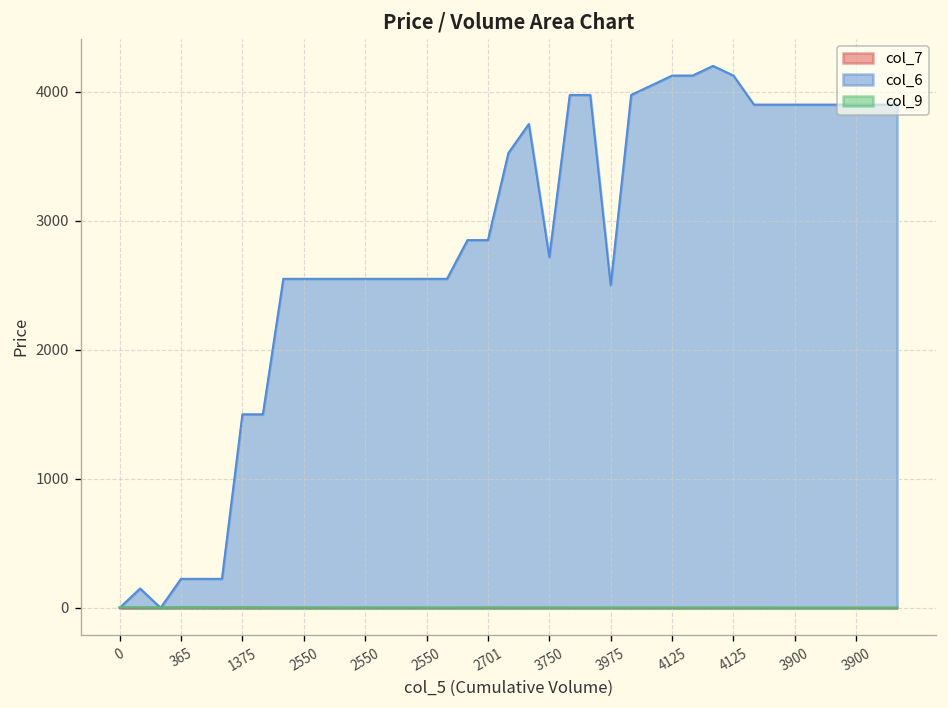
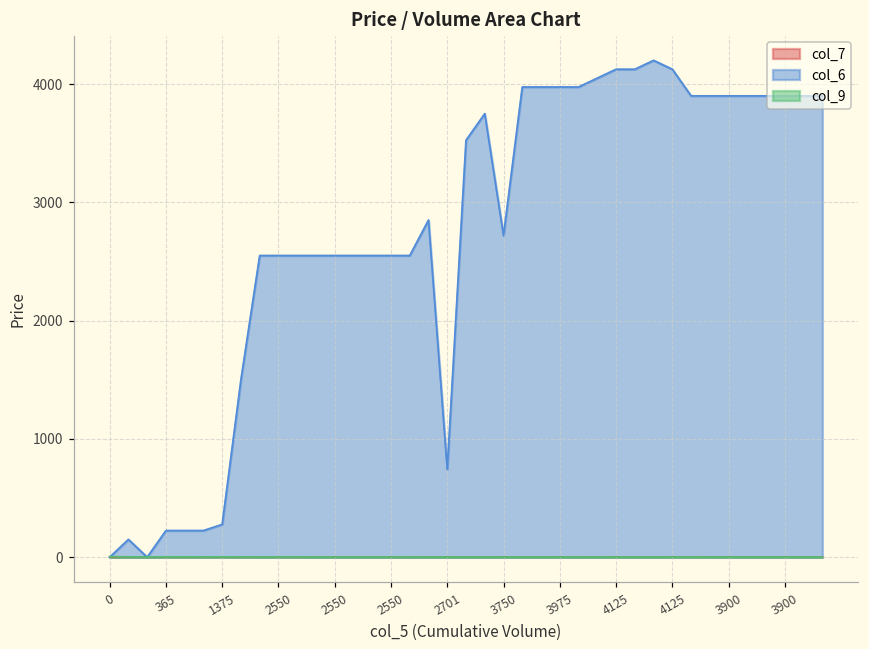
col_6, 1375: 1500 -> 280
col_6, 2701: 2850 -> 740
col_6, 3975: 2500 -> 3980
